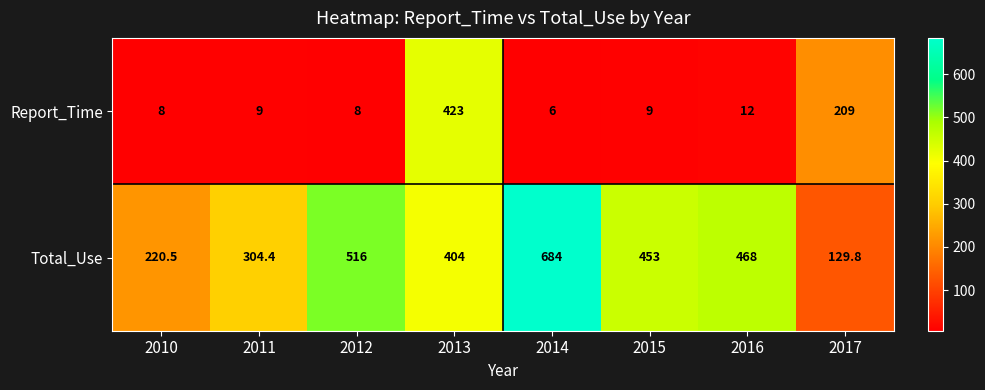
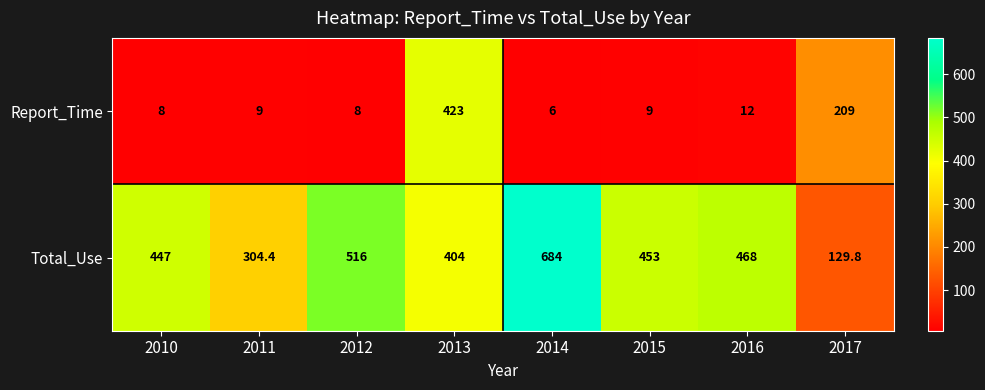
Total_Use, 2010: 220.5 -> 447
